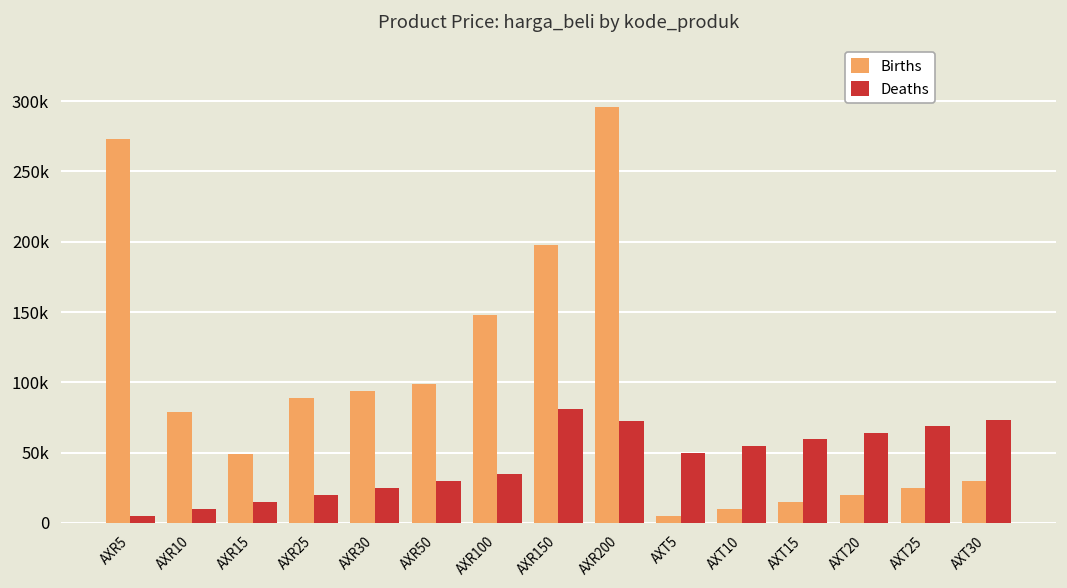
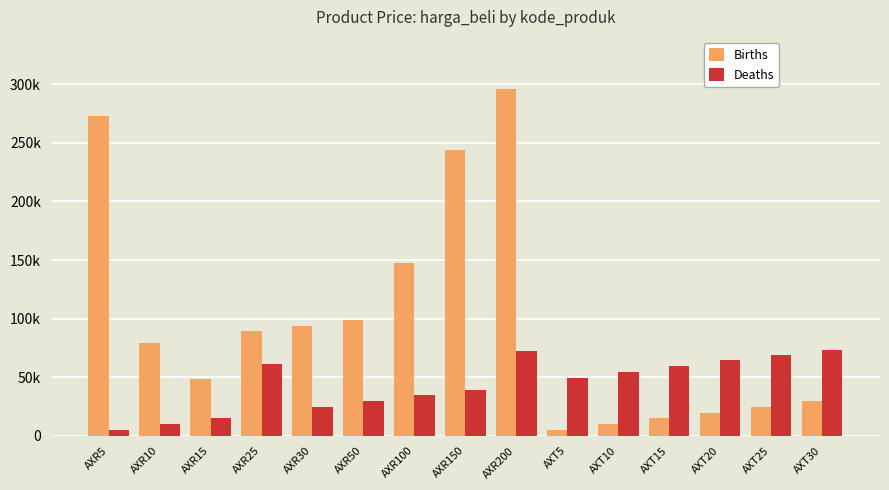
Deaths, AXR25: 20000 -> 61000
Births, AXR150: 198000 -> 244000
Deaths, AXR150: 81000 -> 39000
